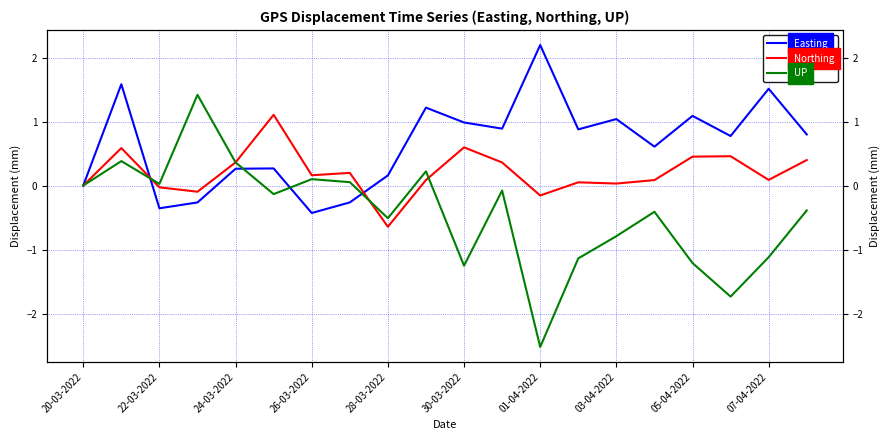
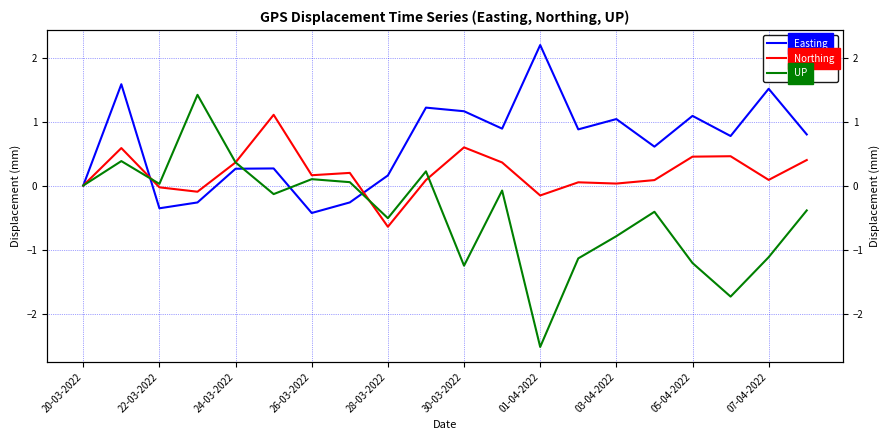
Easting, 30-03-2022: 1.0 -> 1.2
